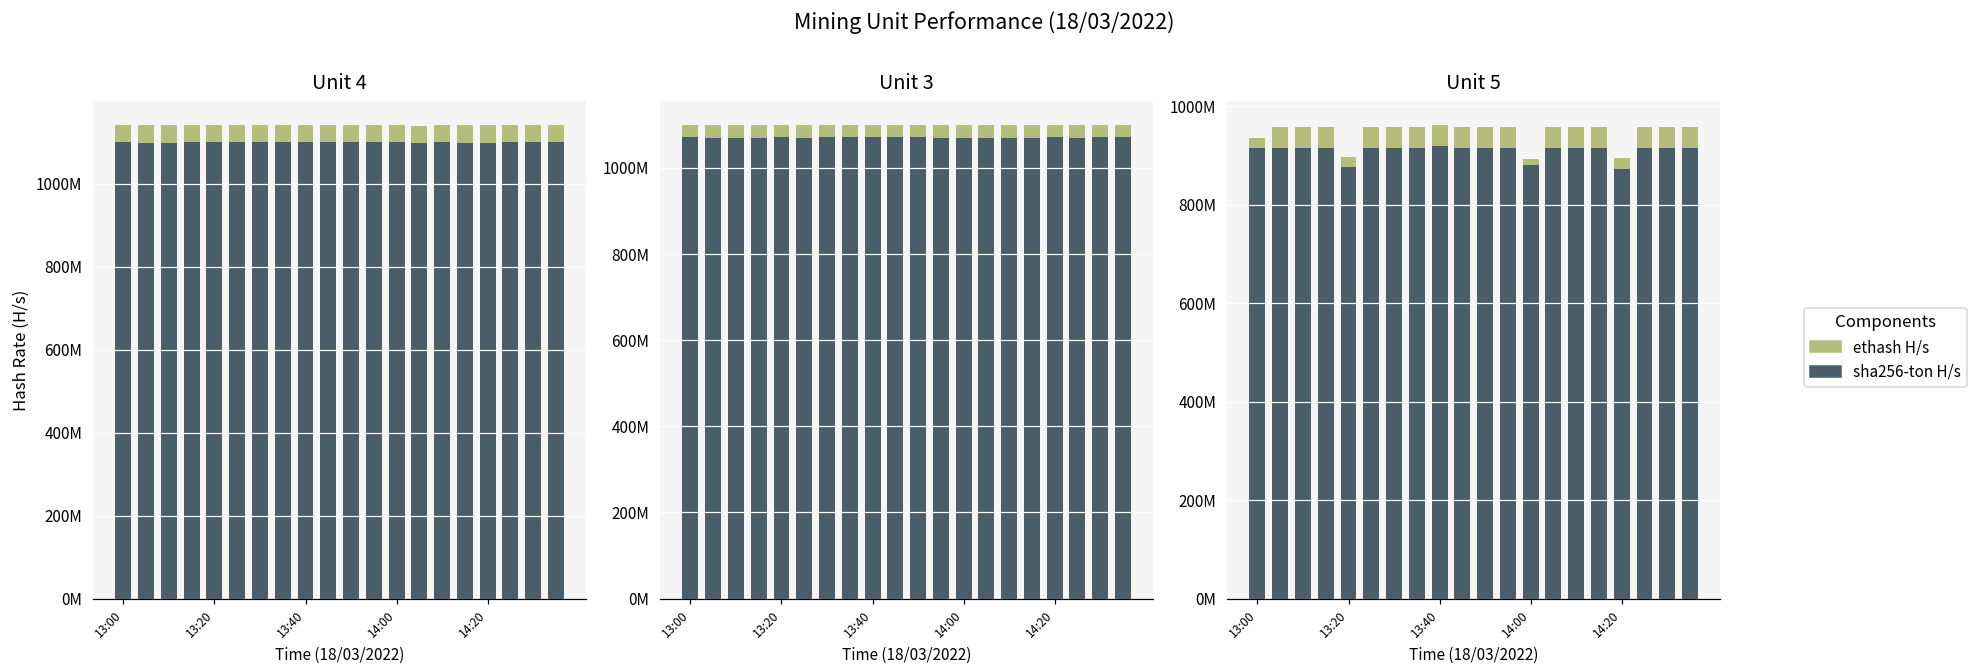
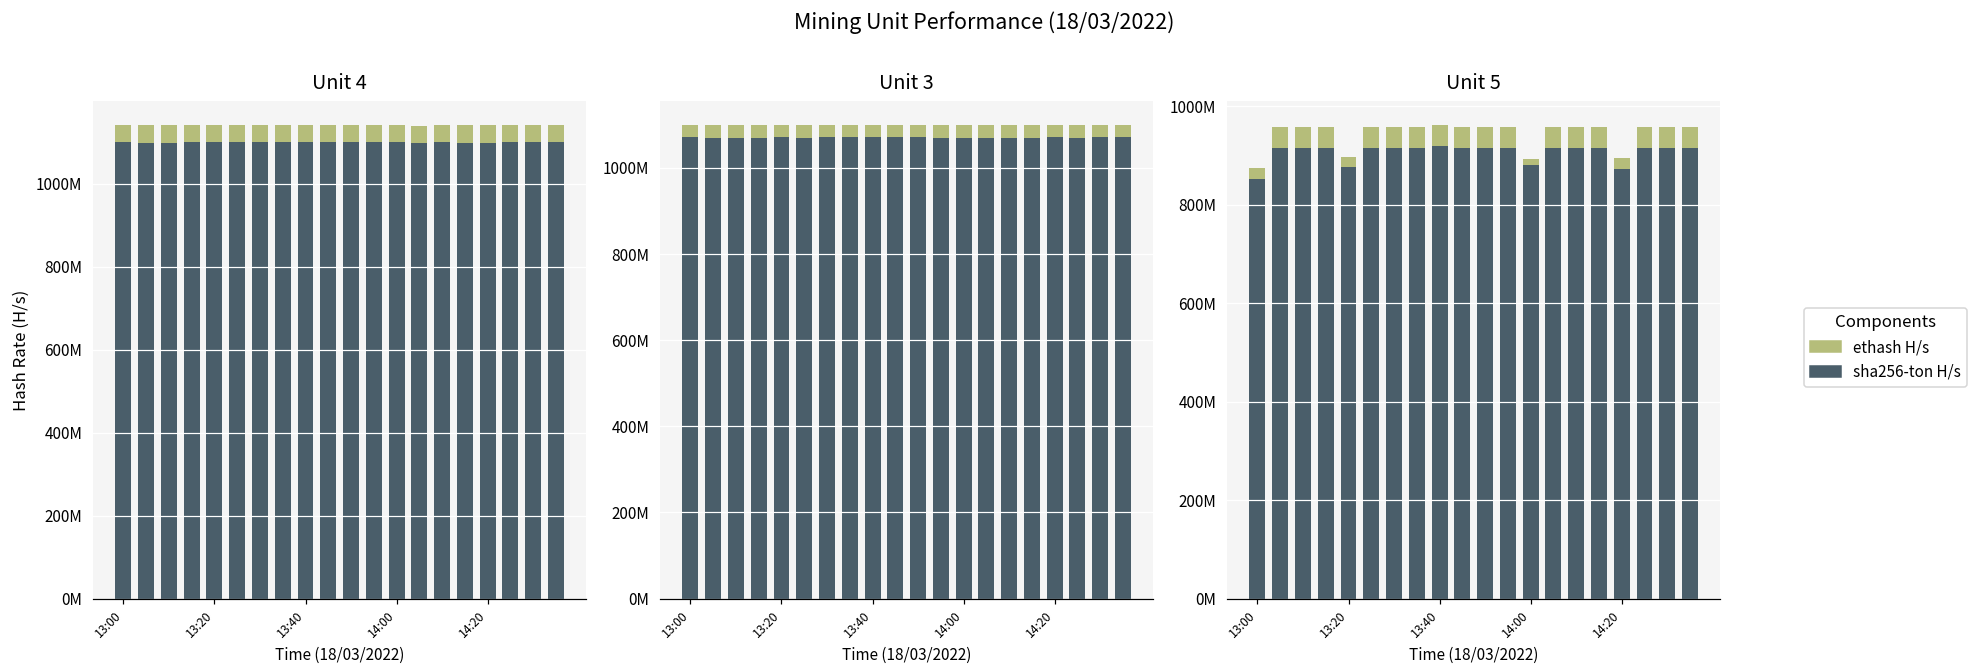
Unit 5, sha256-ton H/s, 13:00: 920000000 -> 850000000
